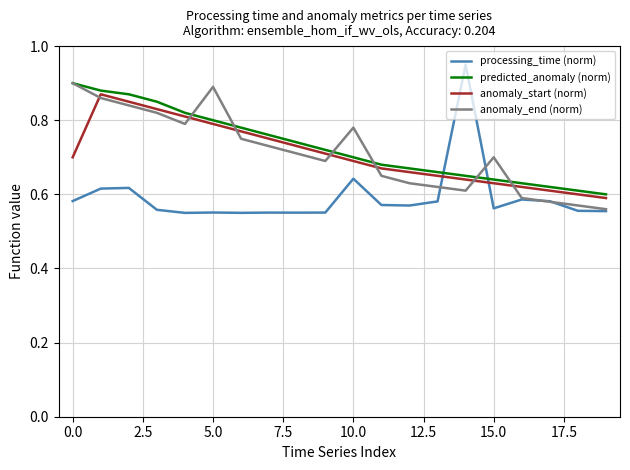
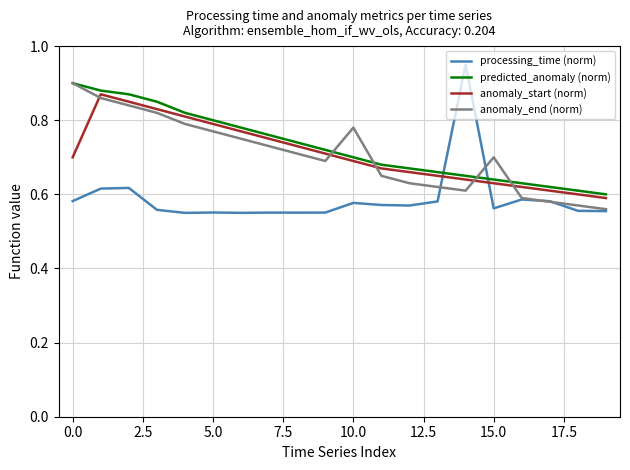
anomaly_end (norm), 5.0: 0.89 -> 0.77
processing_time (norm), 10.0: 0.64 -> 0.58
